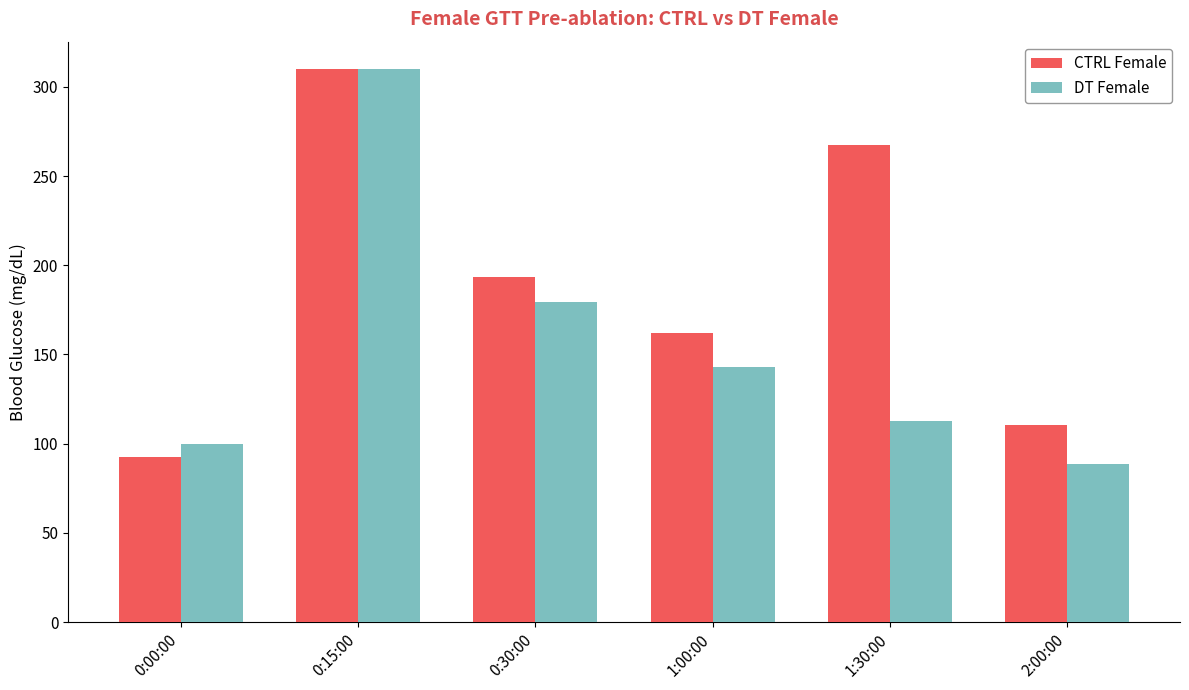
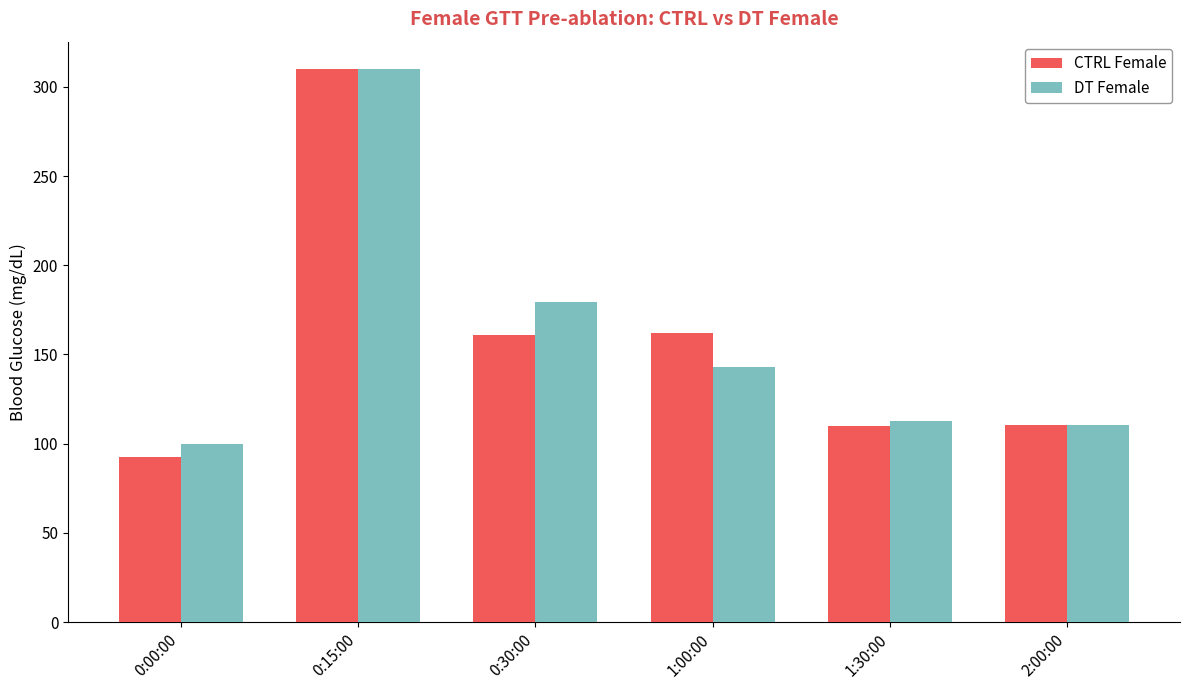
CTRL Female, 0:30:00: 194 -> 161
CTRL Female, 1:30:00: 267 -> 110
DT Female, 2:00:00: 89 -> 111
